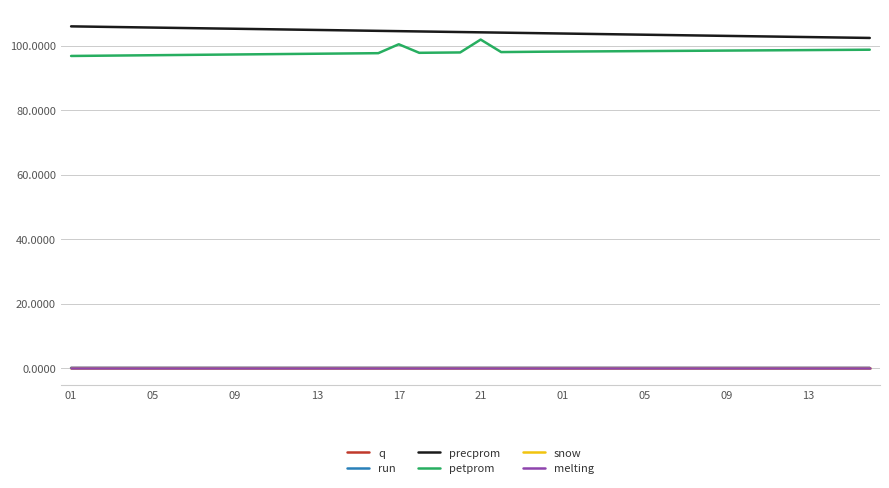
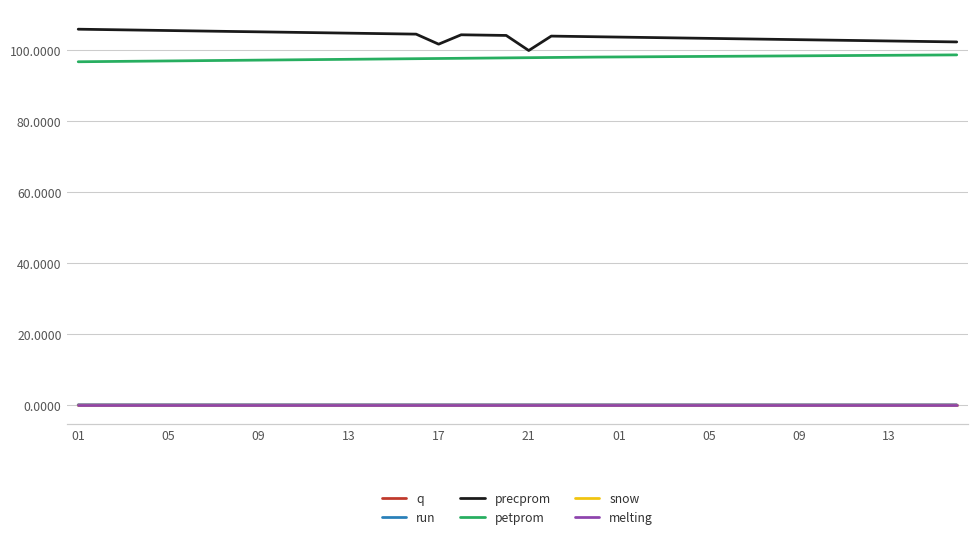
precprom, 17: 104 -> 102
petprom, 17: 100 -> 98
precprom, 21: 104 -> 100
petprom, 21: 102 -> 98
